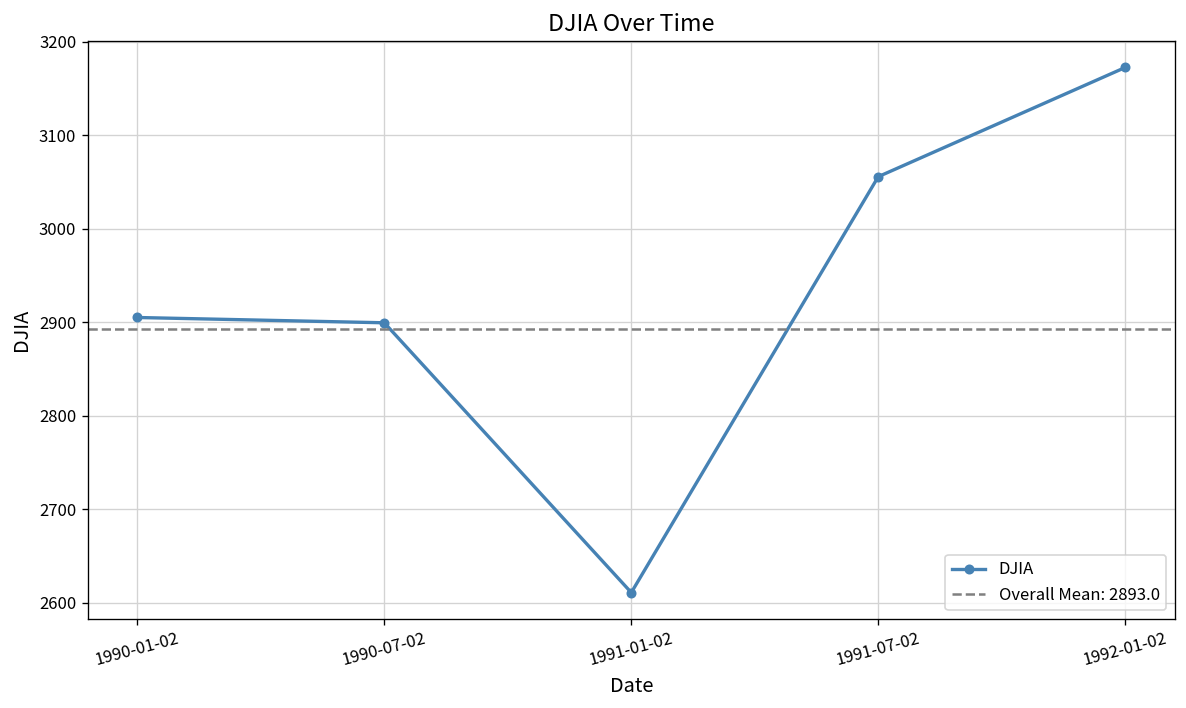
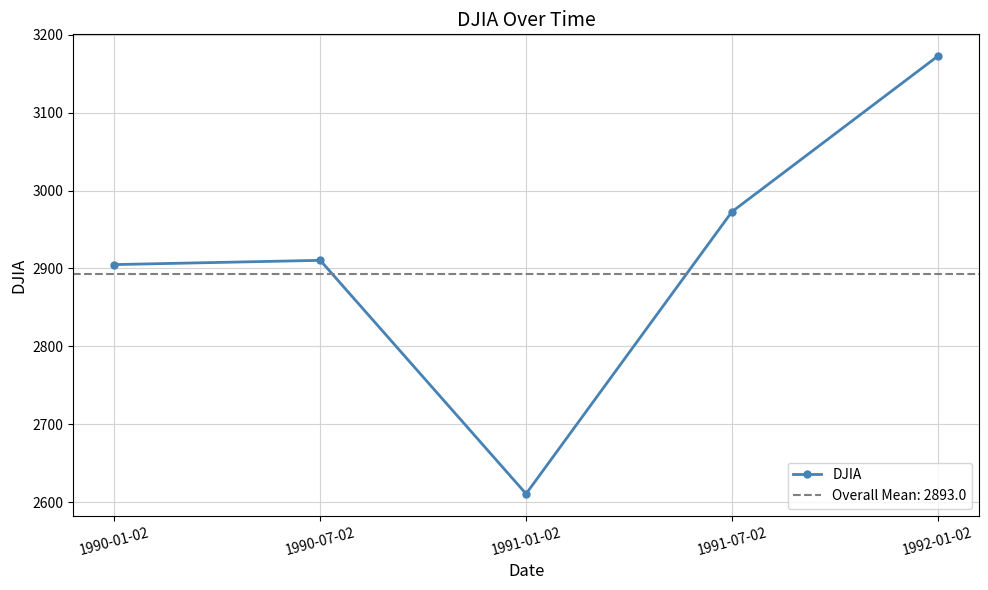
1990-07-02: 2900 -> 2910
1991-07-02: 3060 -> 2970
